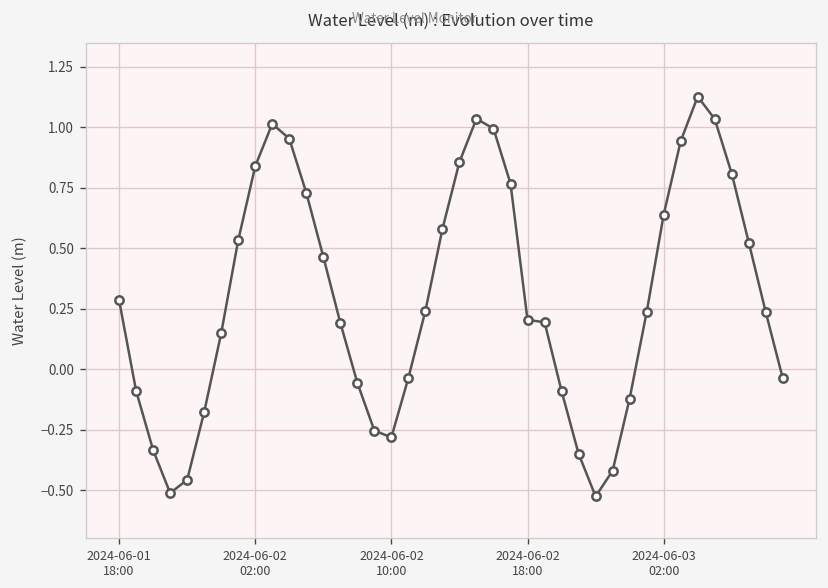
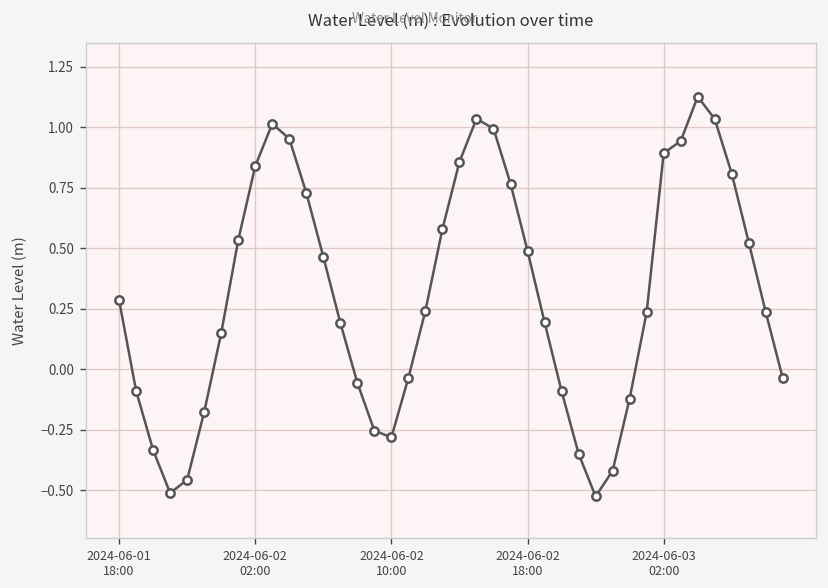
2024-06-02 18:00: 0.20 -> 0.49
2024-06-03 02:00: 0.64 -> 0.89
